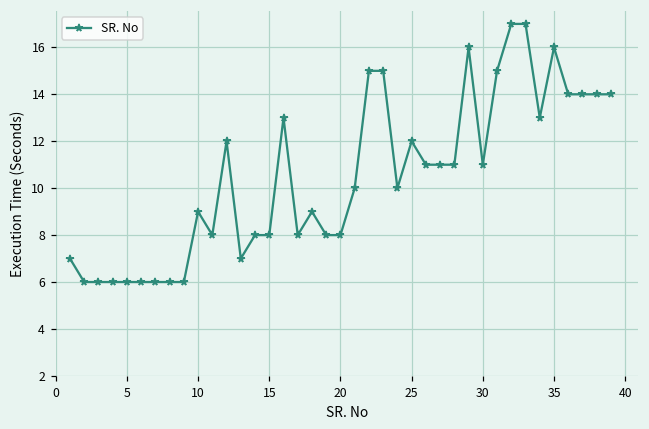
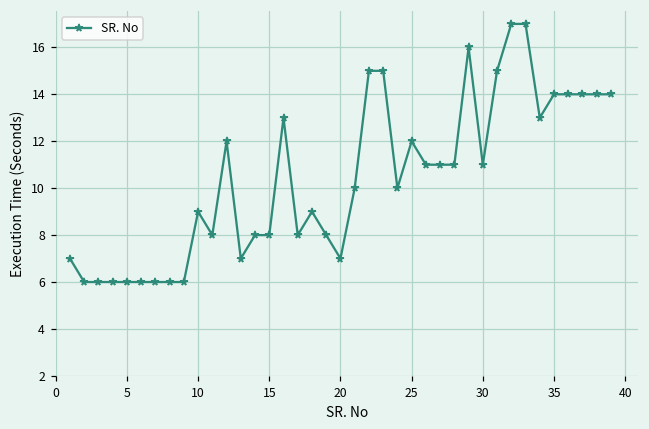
20: 8 -> 7
35: 16 -> 14
